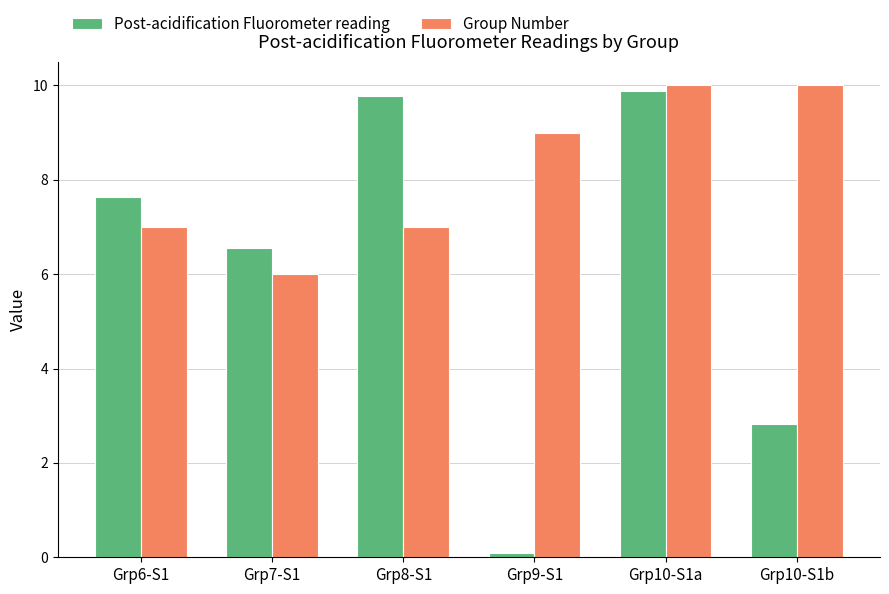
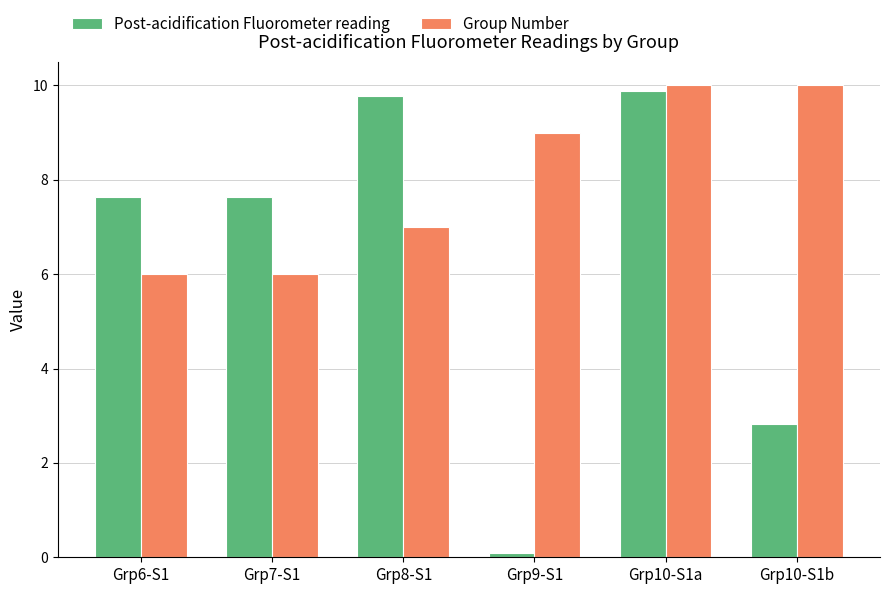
Group Number, Grp6-S1: 7 -> 6
Post-acidification Fluorometer reading, Grp7-S1: 6.6 -> 7.6
